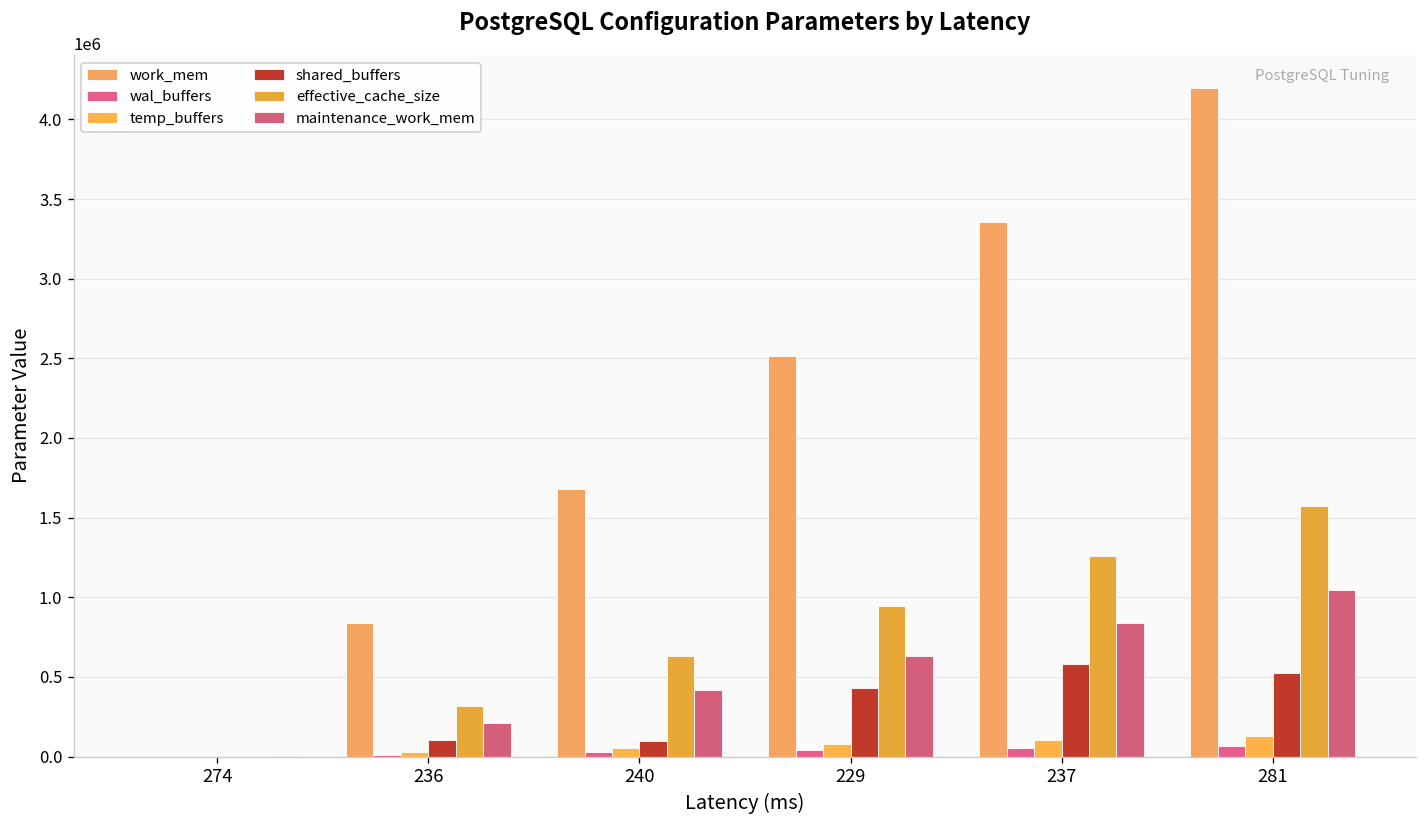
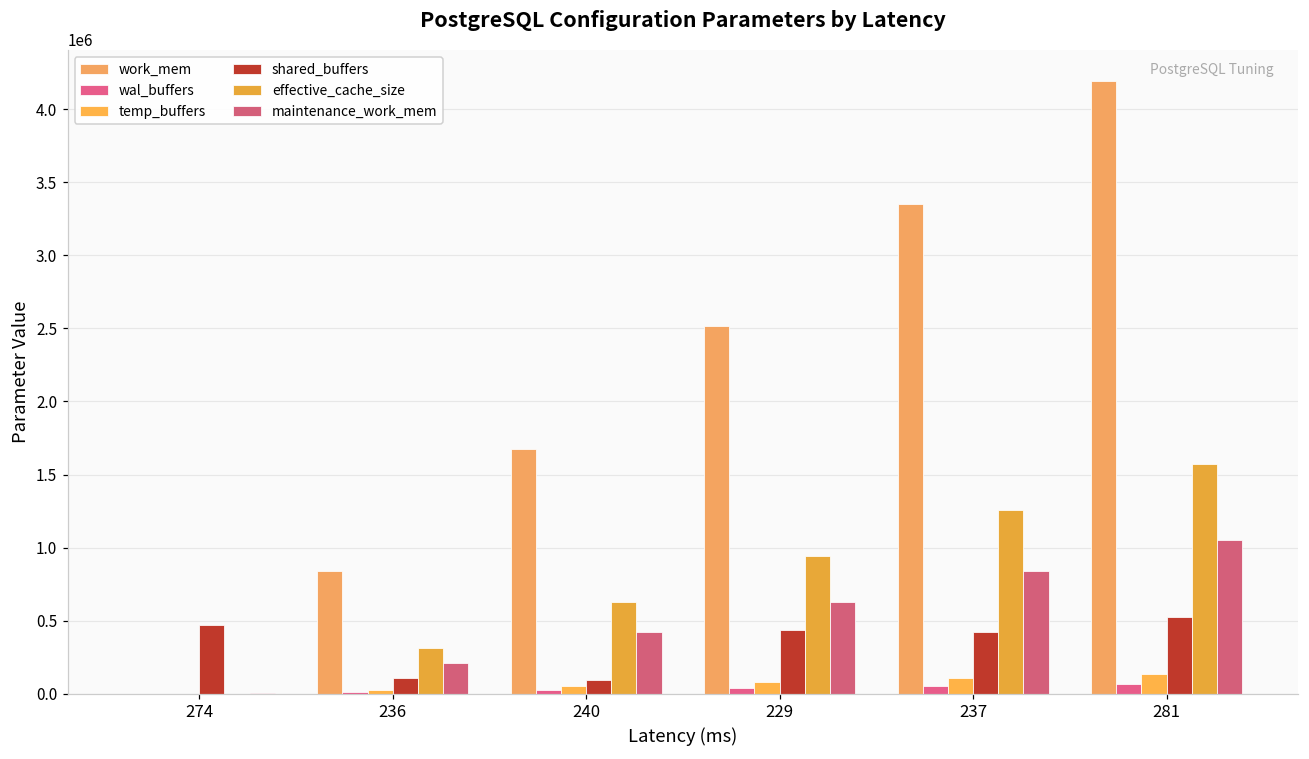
shared_buffers, 274: 0 -> 470000
shared_buffers, 237: 580000 -> 420000
